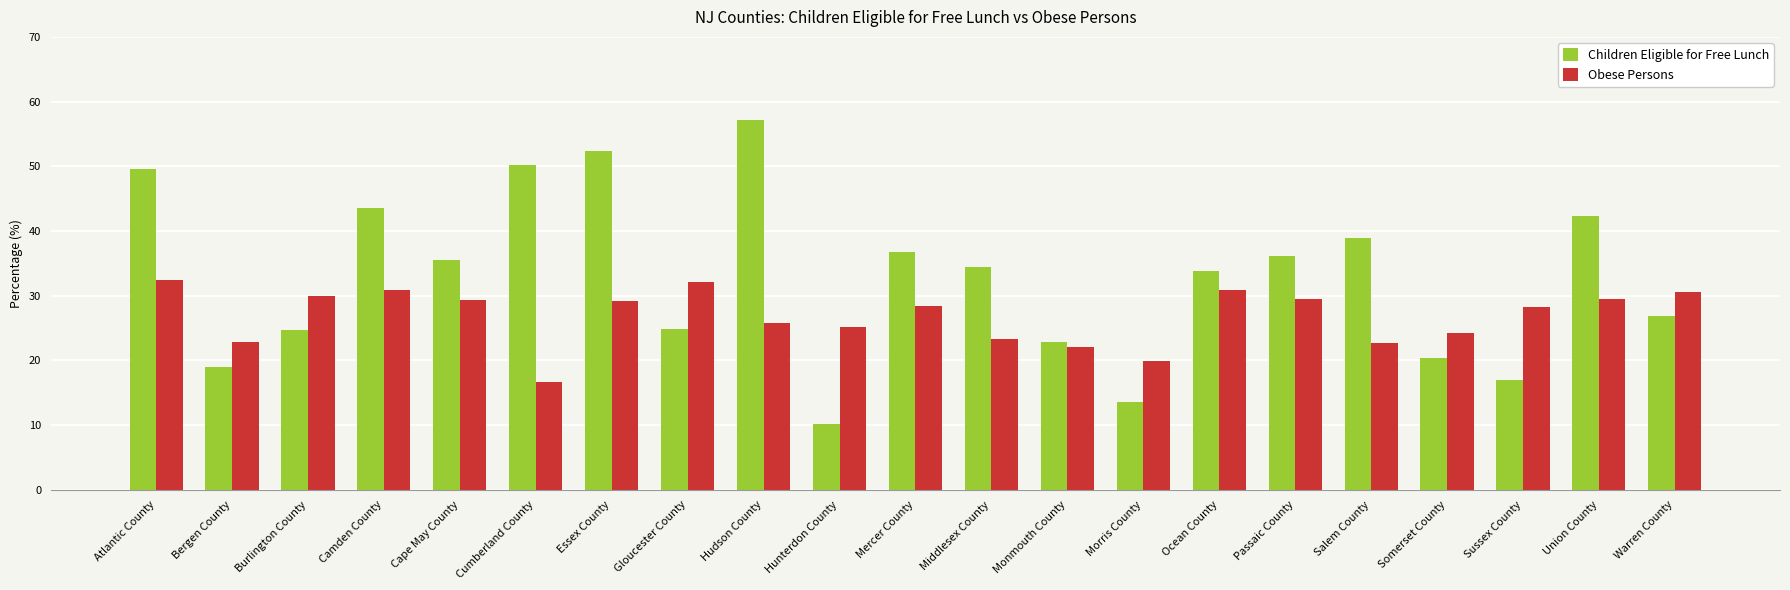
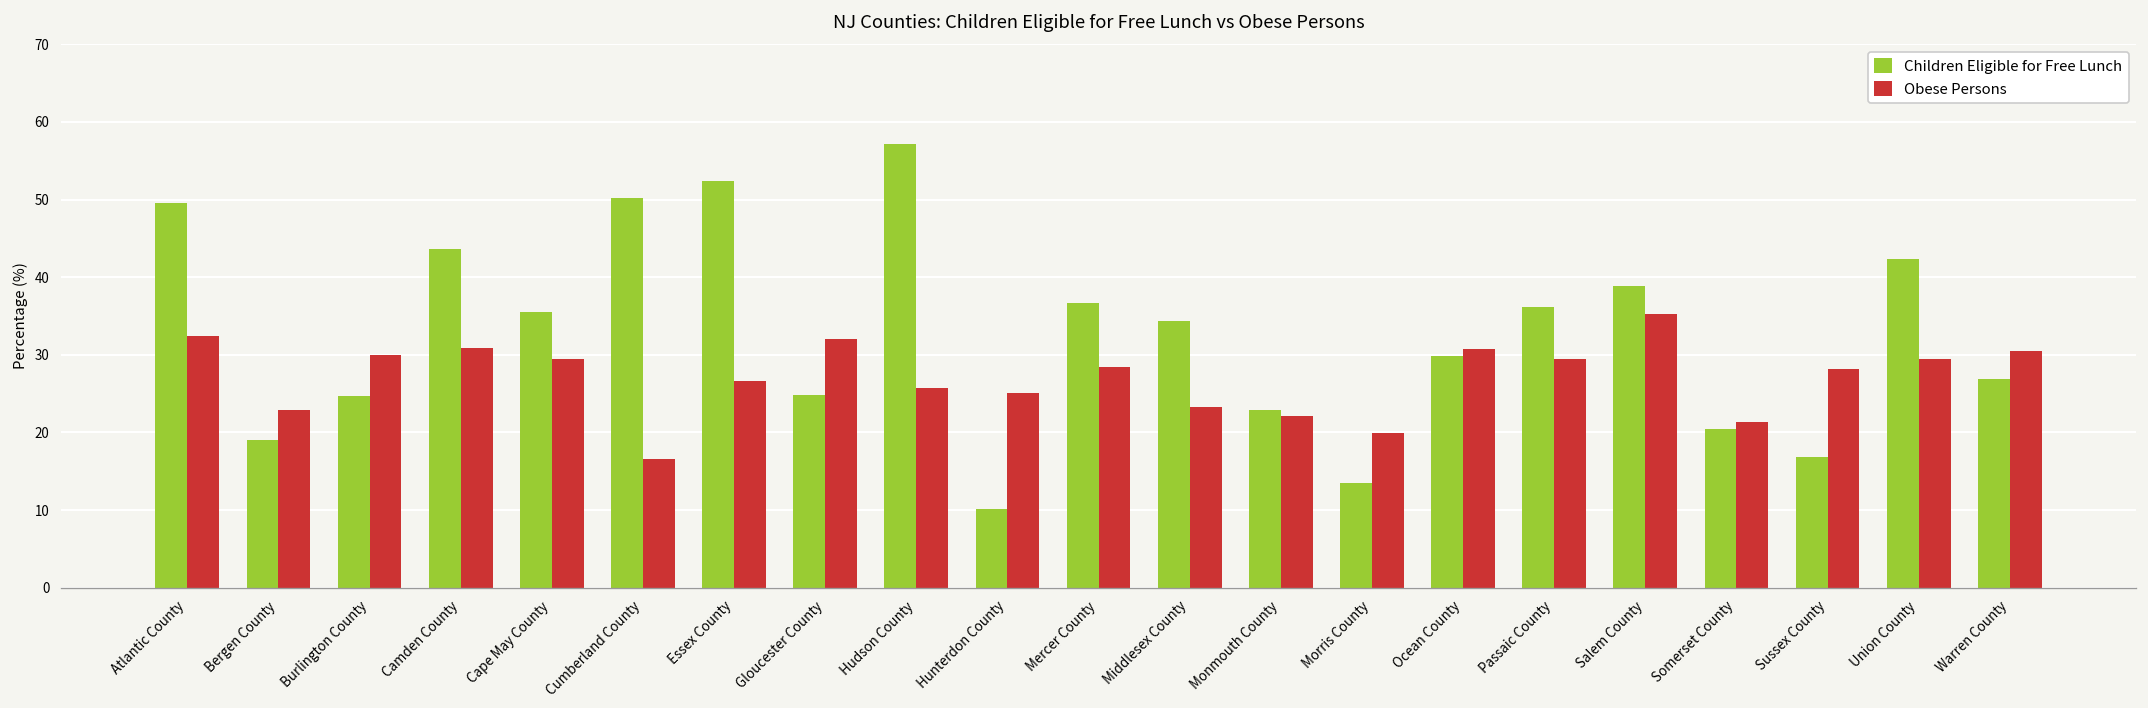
Obese Persons, Essex County: 29 -> 27
Children Eligible for Free Lunch, Ocean County: 34 -> 30
Obese Persons, Salem County: 23 -> 35
Obese Persons, Somerset County: 24 -> 21
